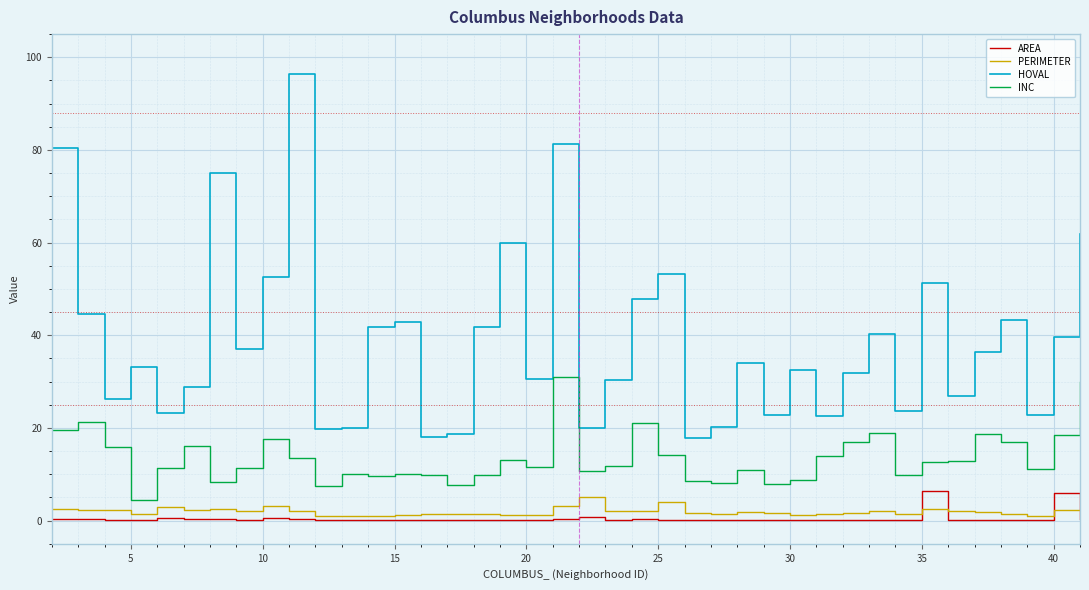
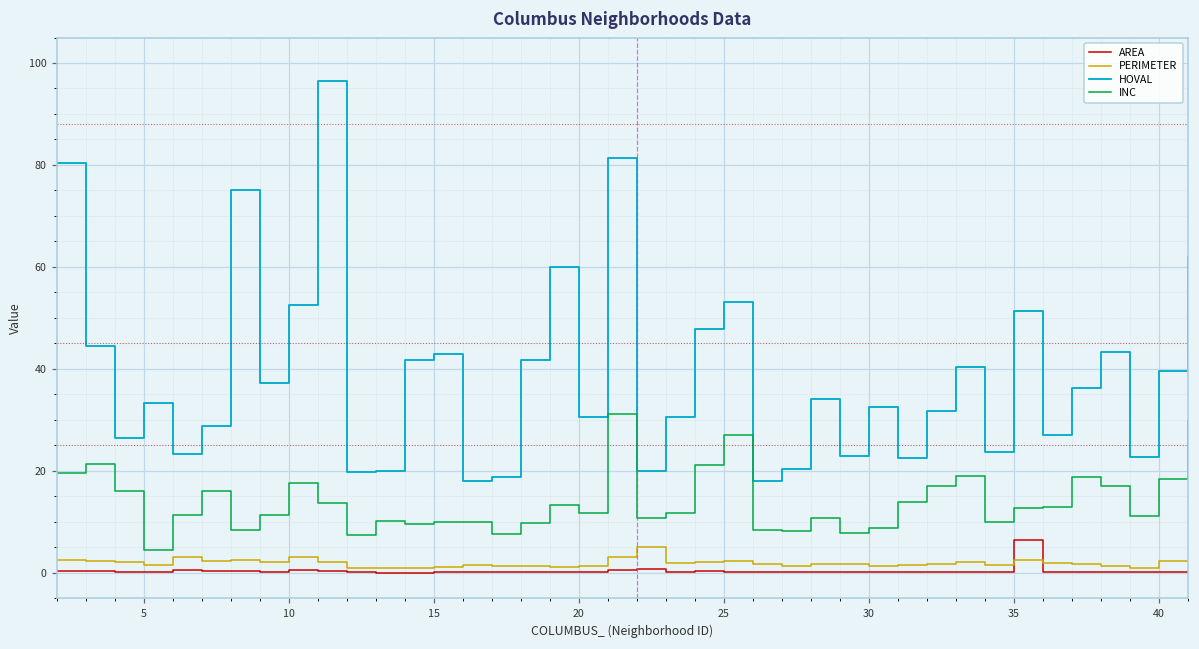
PERIMETER, 25: 4 -> 2
INC, 25: 14 -> 27
AREA, 40: 6 -> 0
